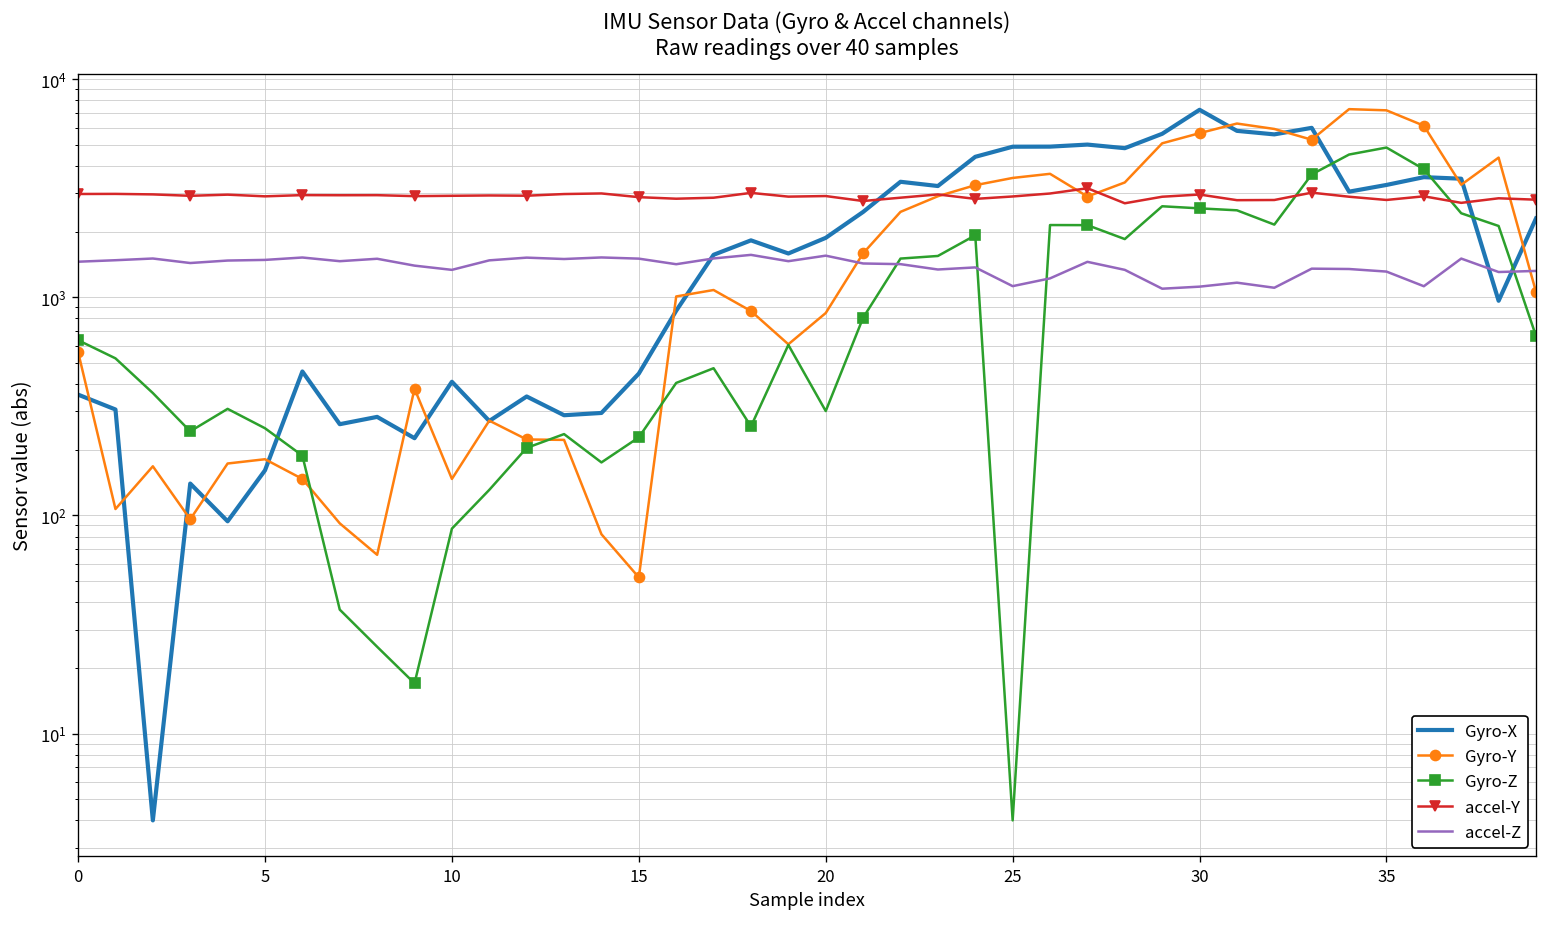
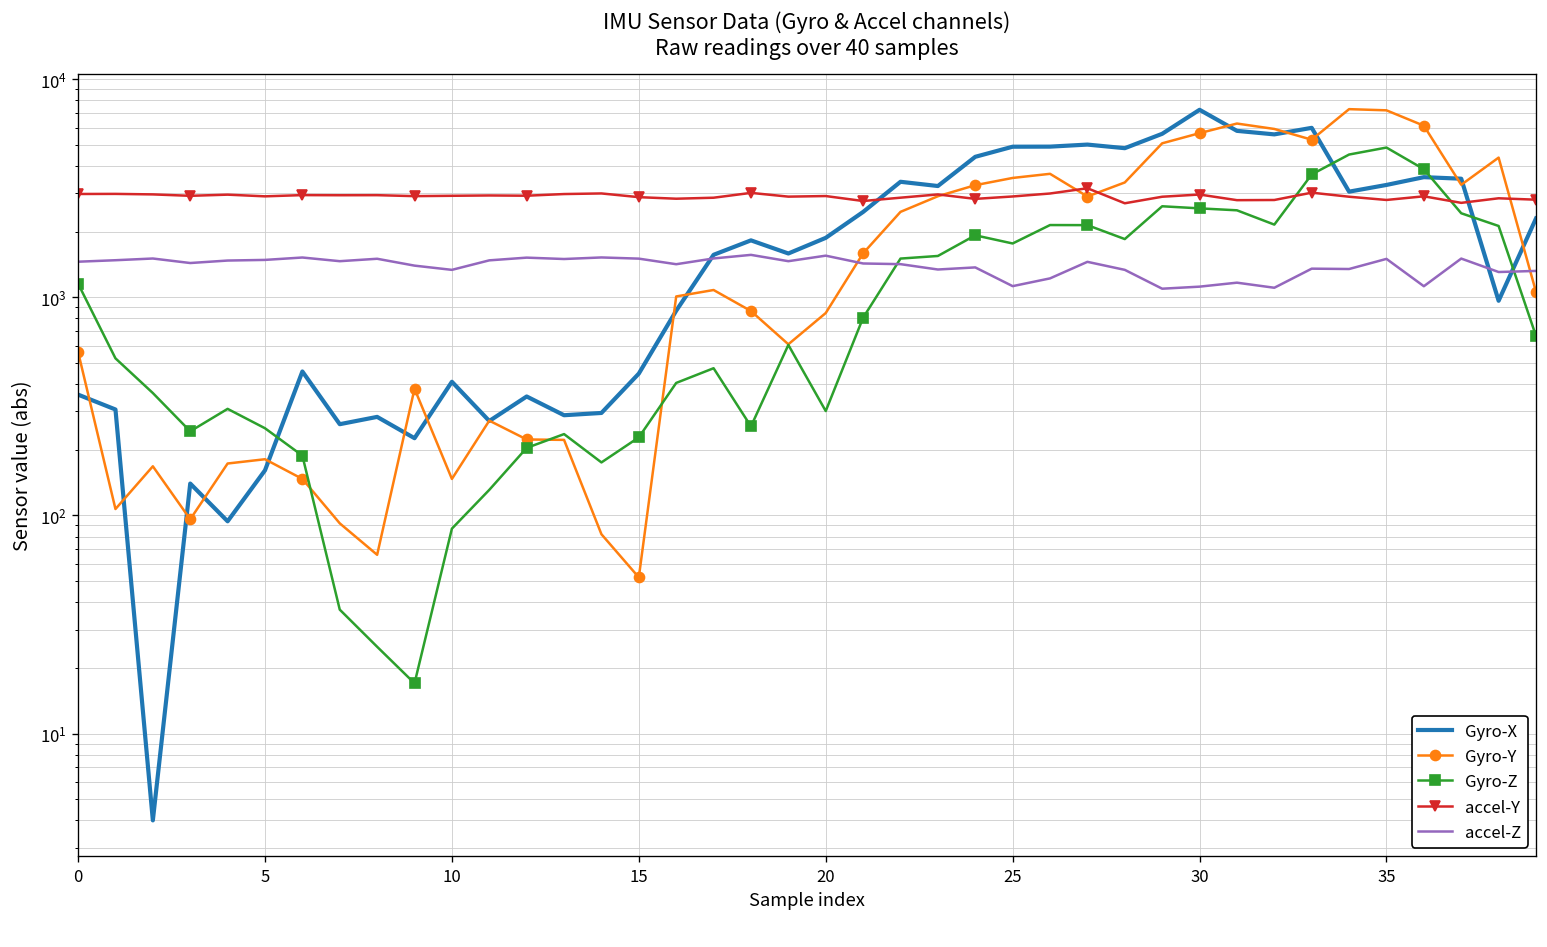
Gyro-Z, 0: 640 -> 1200
Gyro-Z, 25: 4 -> 1800
accel-Z, 35: 1300 -> 1500
